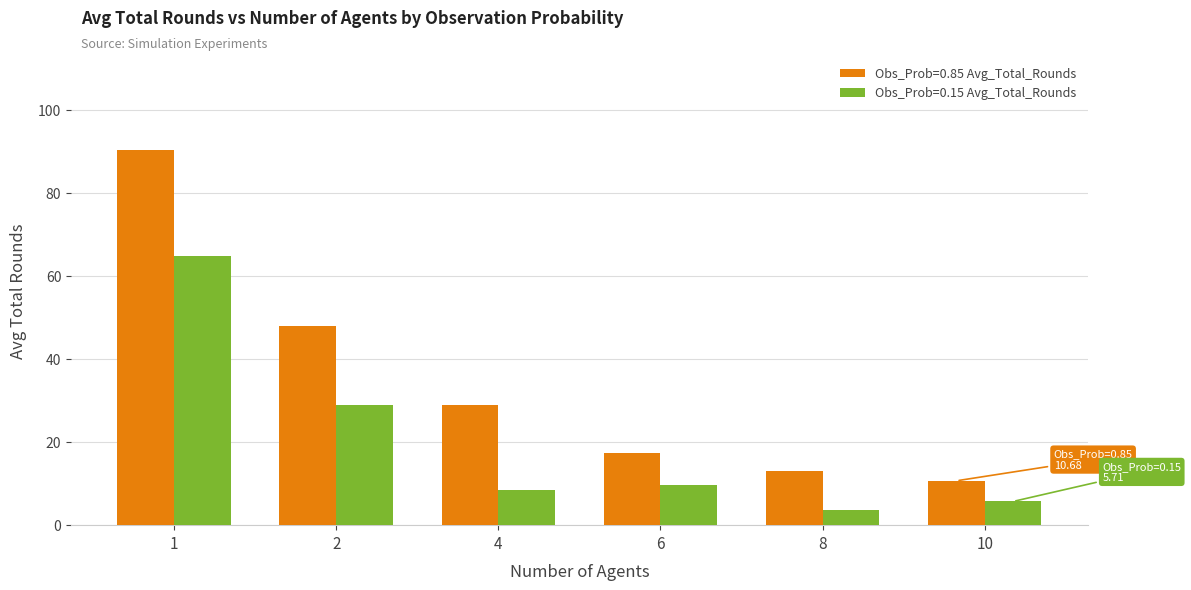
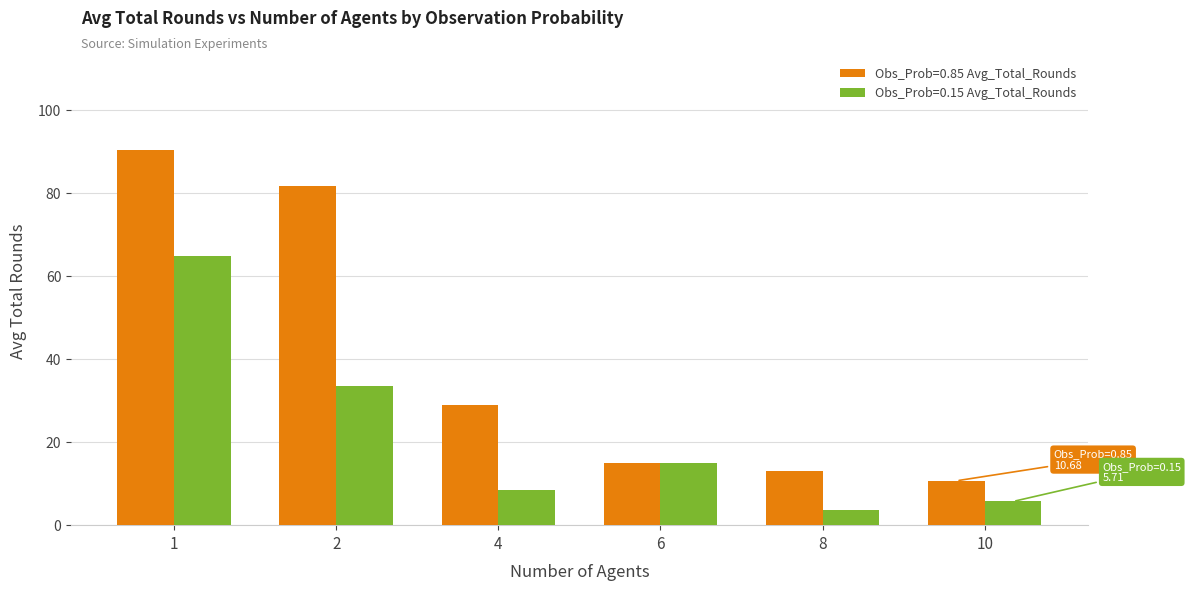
Obs_Prob=0.85 Avg_Total_Rounds, 2: 48 -> 82
Obs_Prob=0.15 Avg_Total_Rounds, 2: 29 -> 34
Obs_Prob=0.85 Avg_Total_Rounds, 6: 17 -> 15
Obs_Prob=0.15 Avg_Total_Rounds, 6: 10 -> 15
